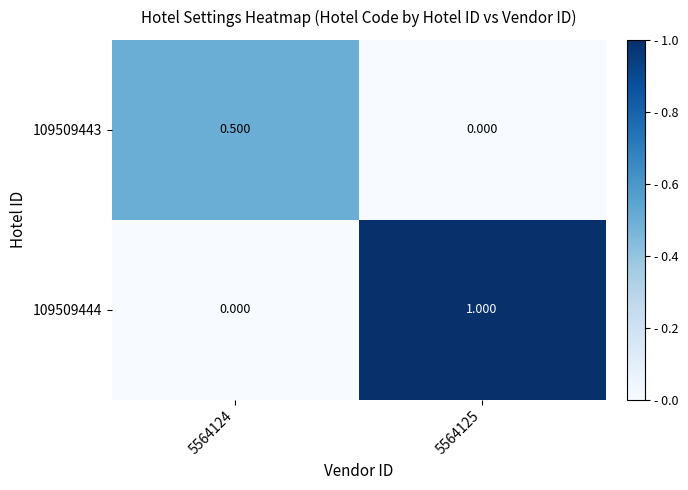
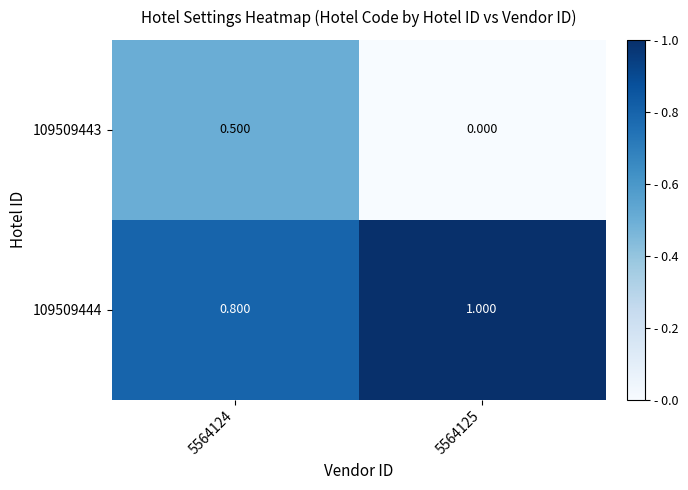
109509444, 5564124: 0.000 -> 0.800
